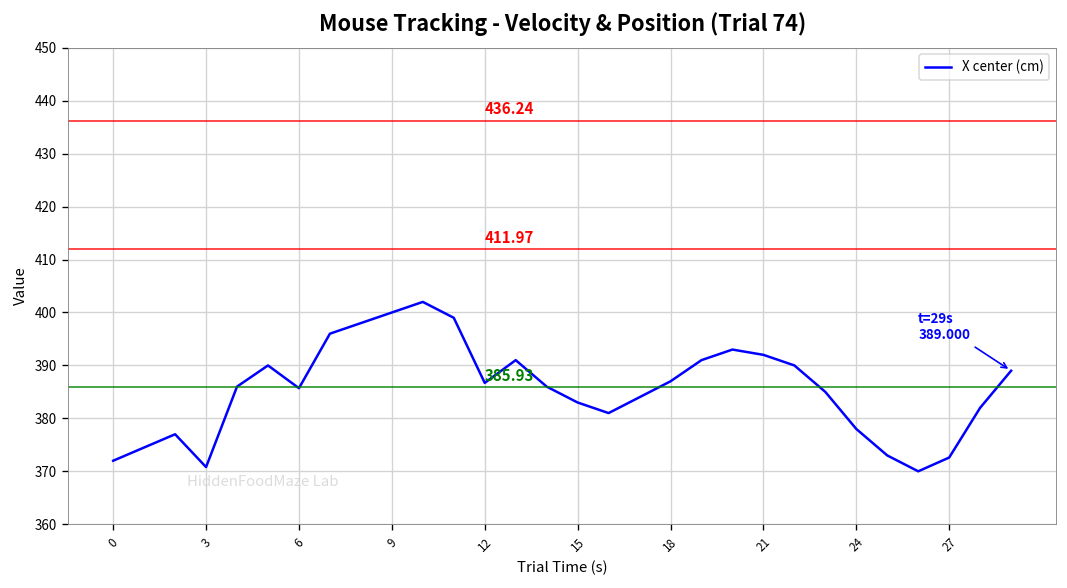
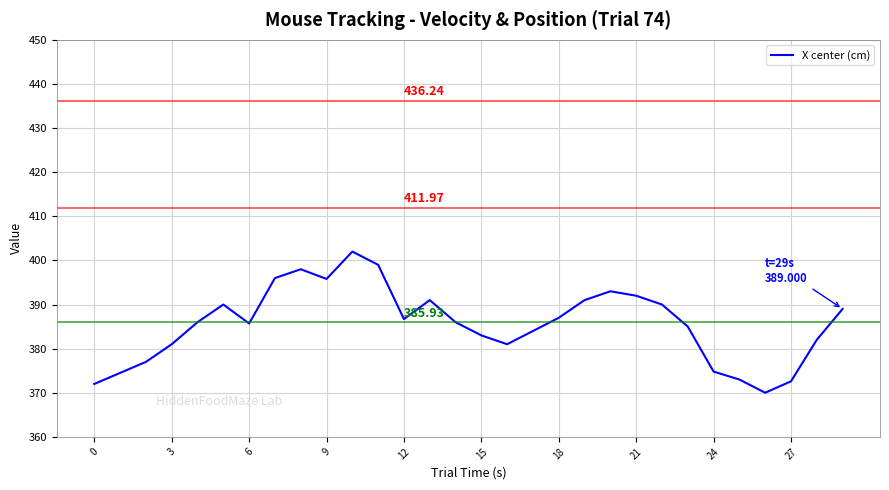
3: 371 -> 381
9: 400 -> 396
24: 378 -> 375
